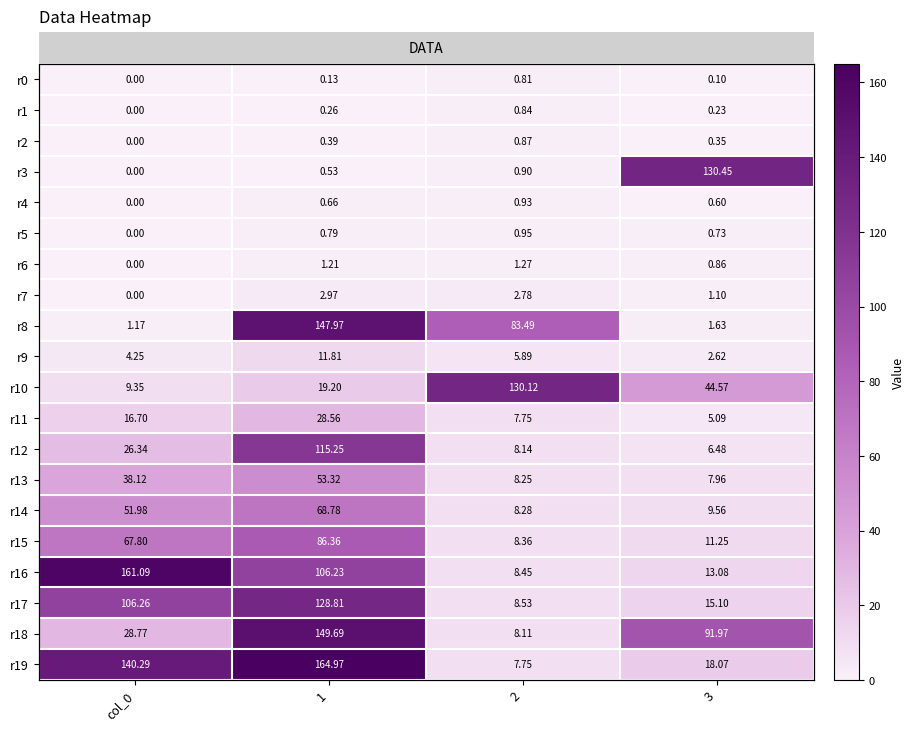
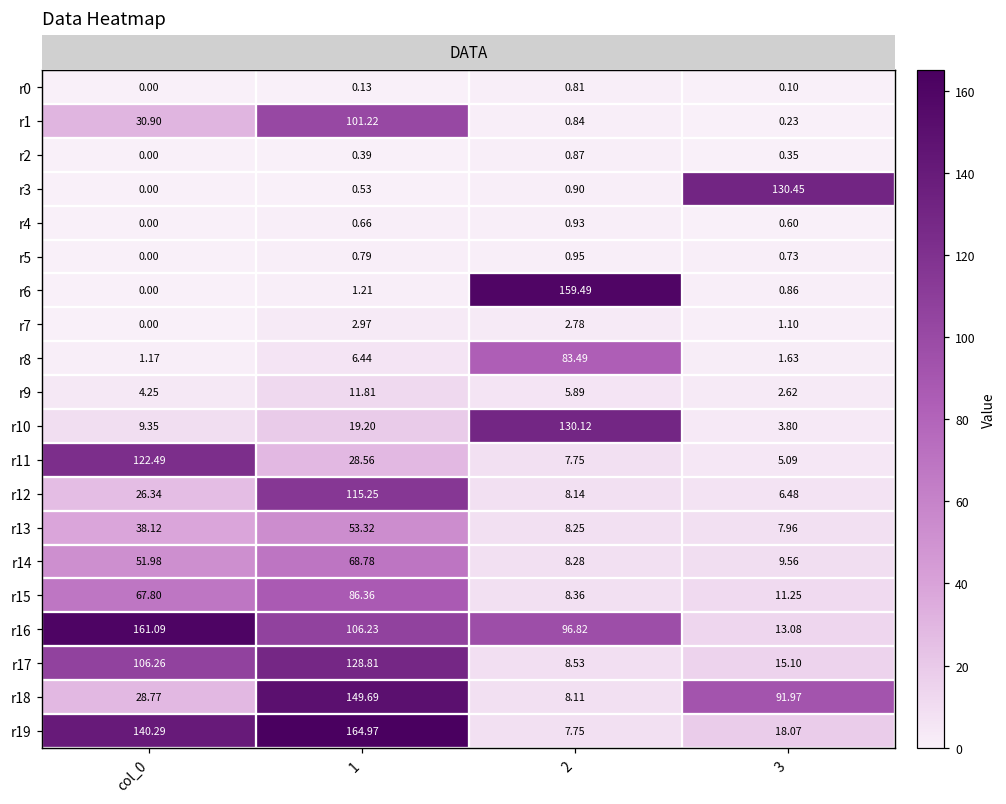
r1, col_0: 0.00 -> 30.90
r1, 1: 0.26 -> 101.22
r6, 2: 1.27 -> 159.49
r8, 1: 147.97 -> 6.44
r10, 3: 44.57 -> 3.80
r11, col_0: 16.70 -> 122.49
r16, 2: 8.45 -> 96.82
